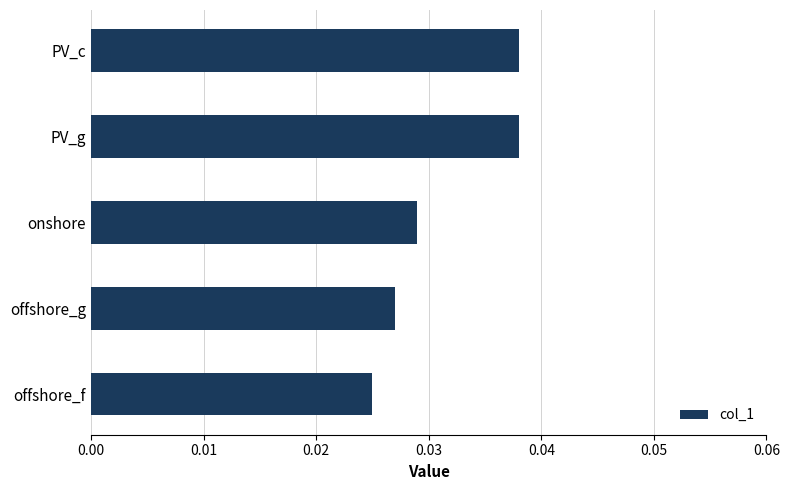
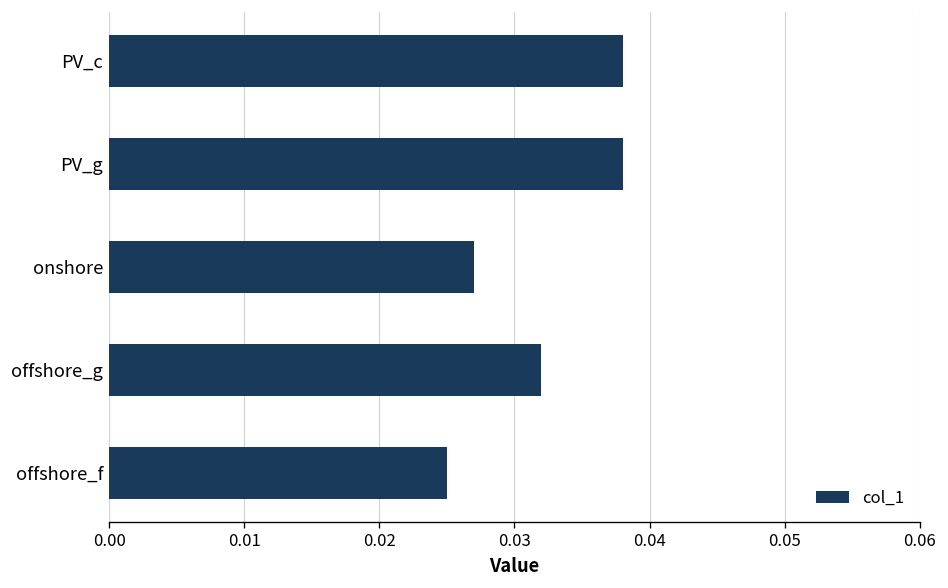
onshore: 0.029 -> 0.027
offshore_g: 0.027 -> 0.032
